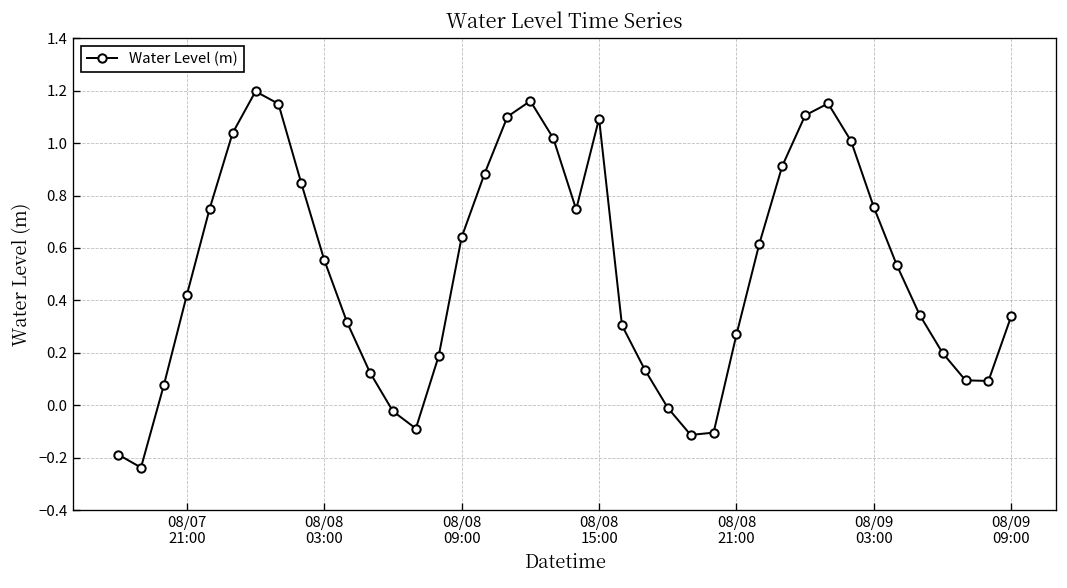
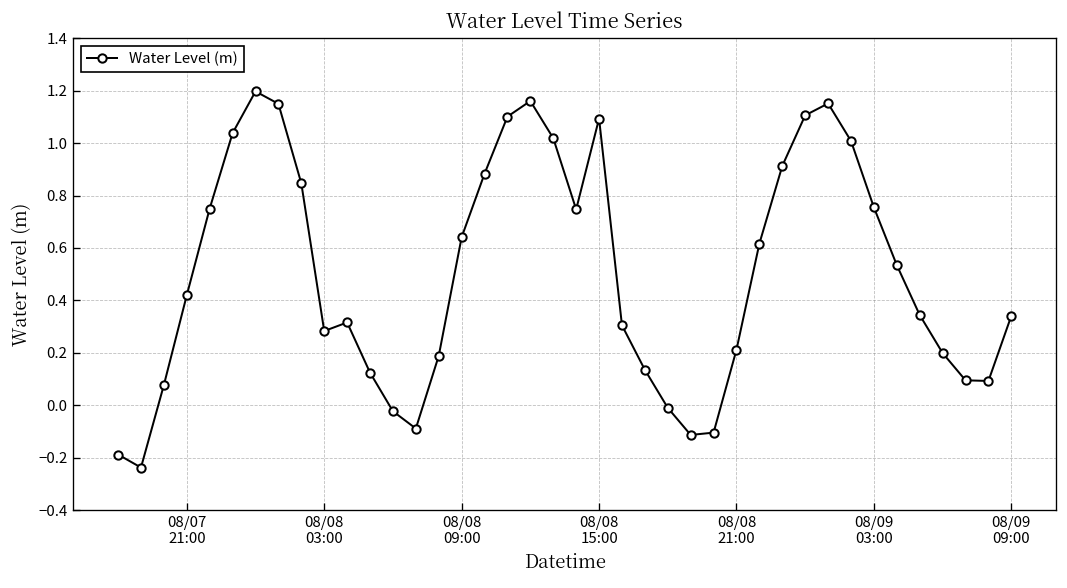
08/08 03:00: 0.55 -> 0.28
08/08 21:00: 0.27 -> 0.21
